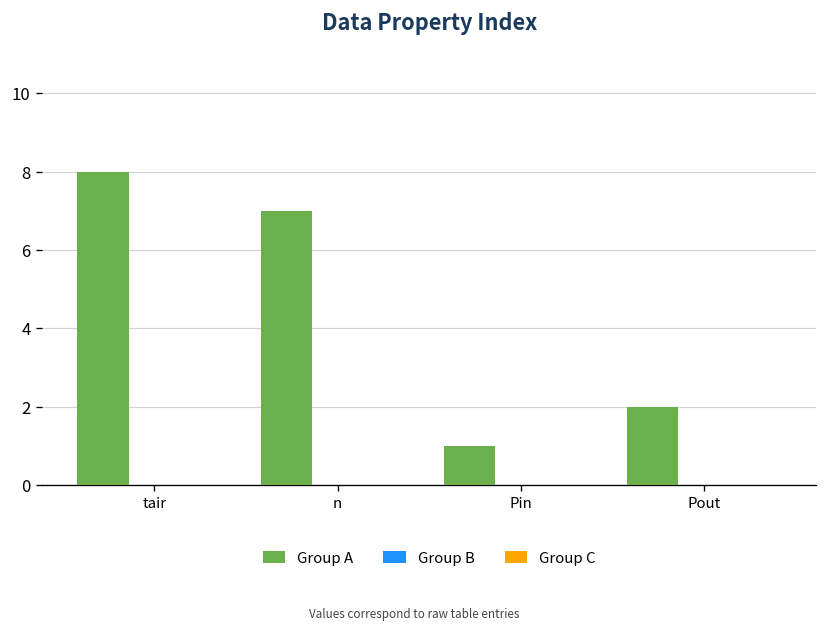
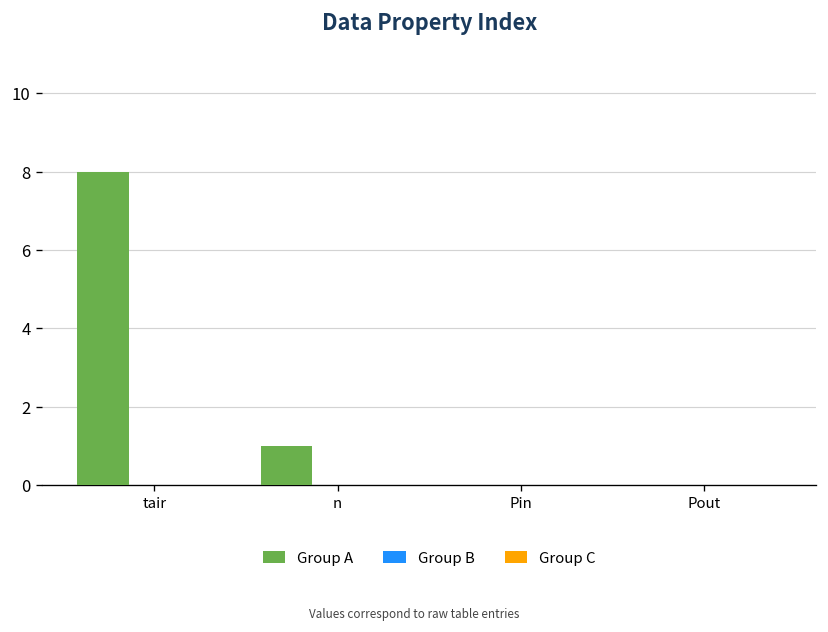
Group A, n: 7 -> 1
Group A, Pin: 1 -> 0
Group A, Pout: 2 -> 0
